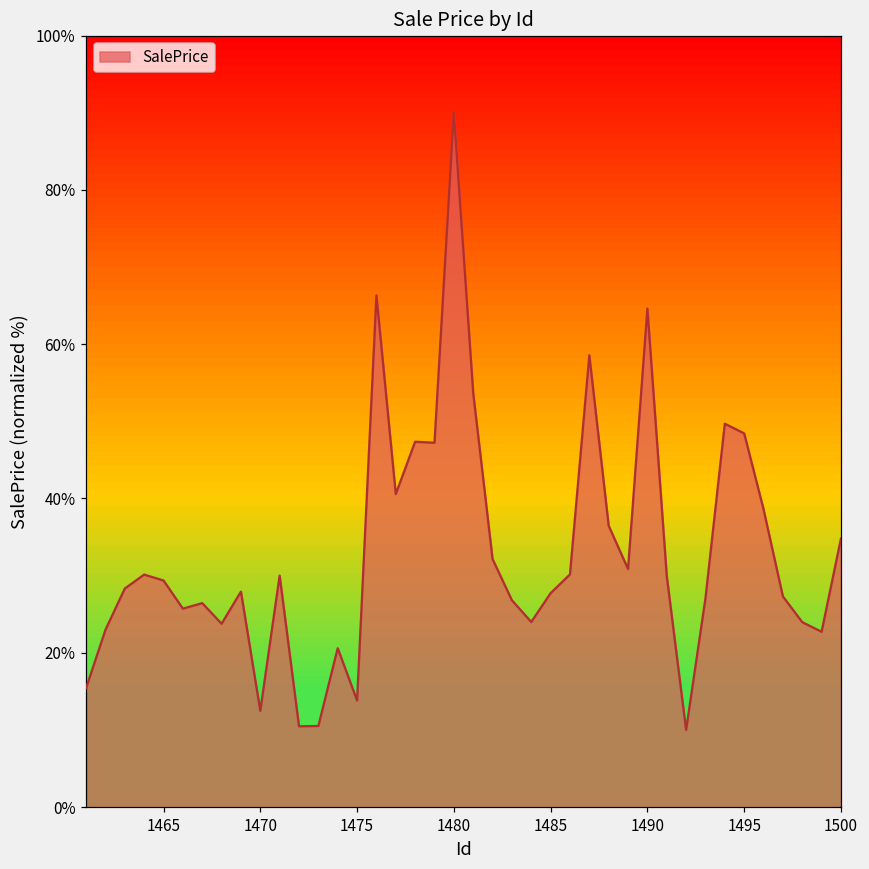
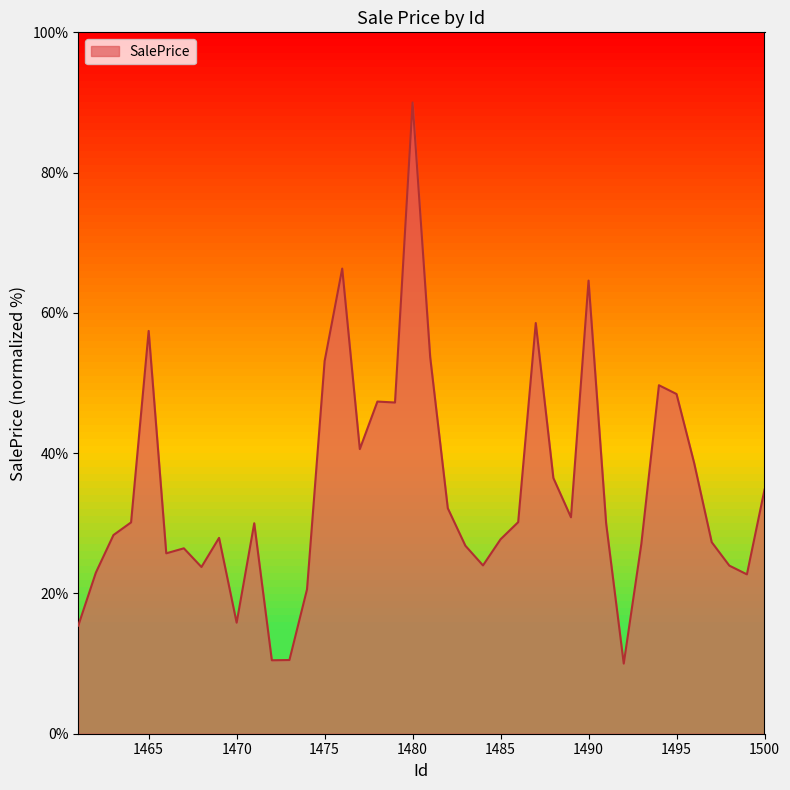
1465: 29% -> 57%
1470: 12% -> 16%
1475: 14% -> 53%
